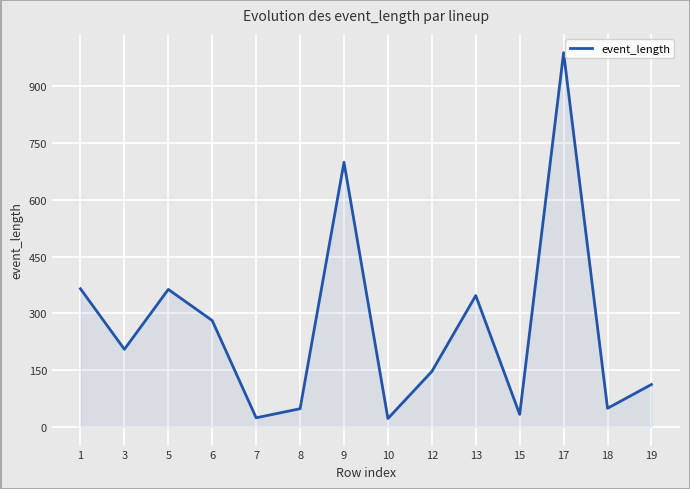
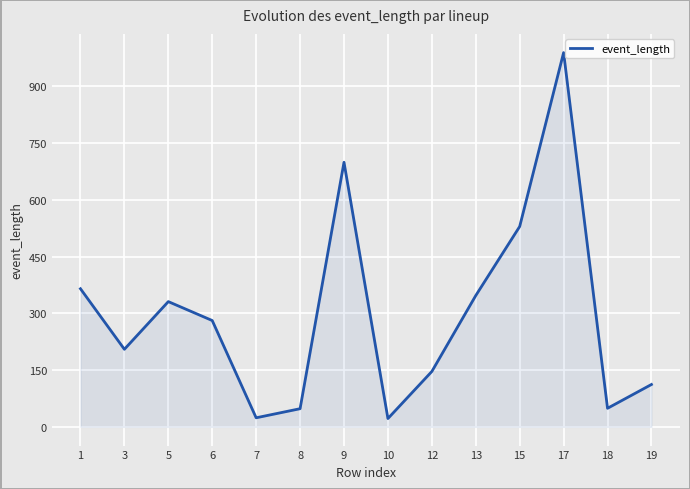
5: 360 -> 330
15: 30 -> 530
